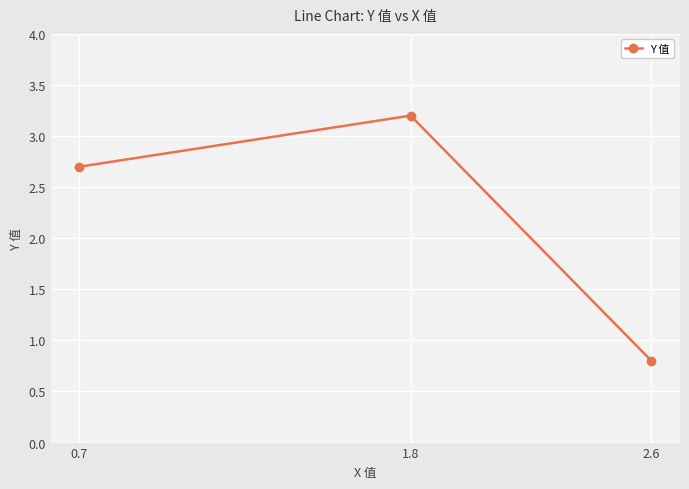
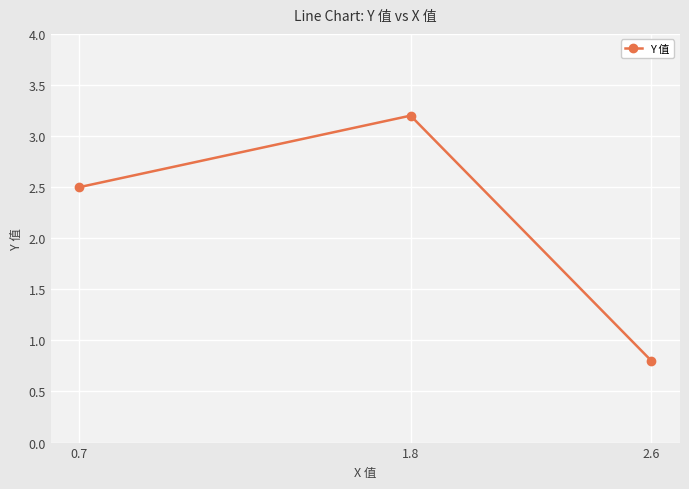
0.7: 2.7 -> 2.5
